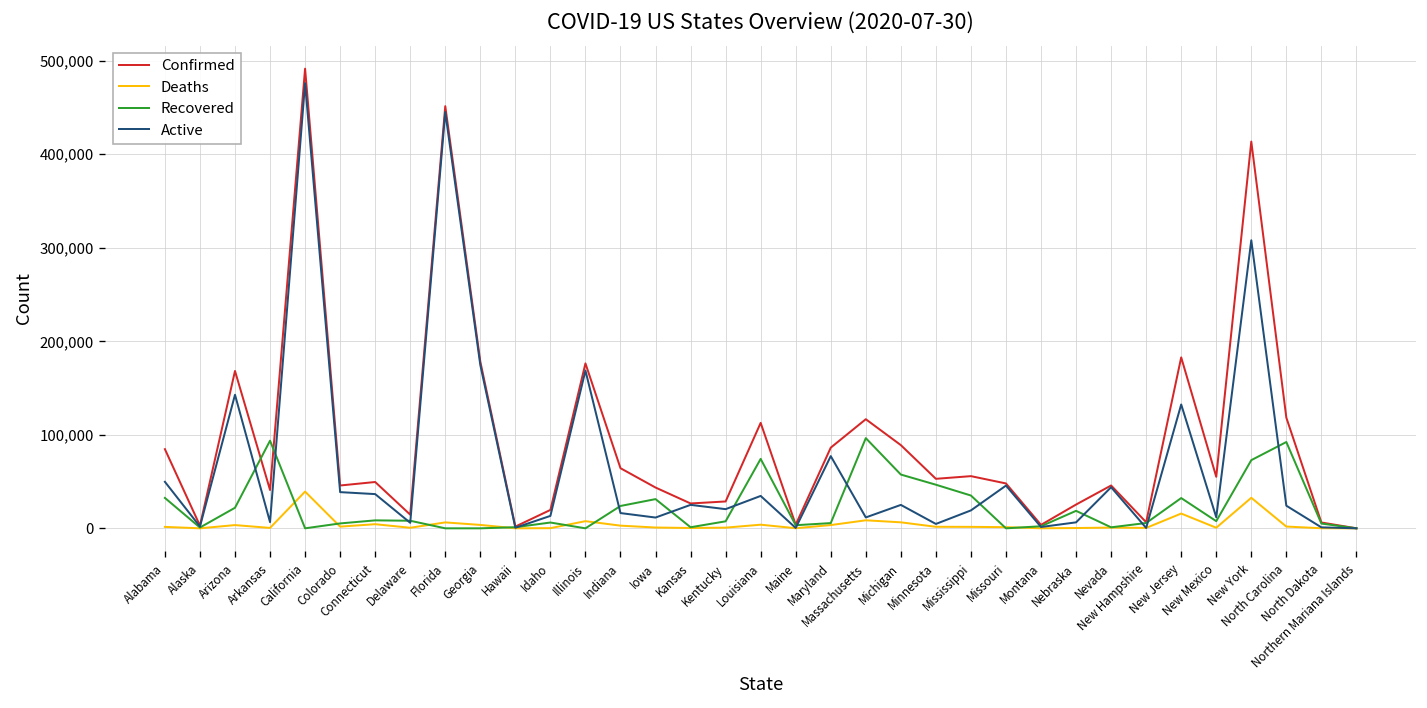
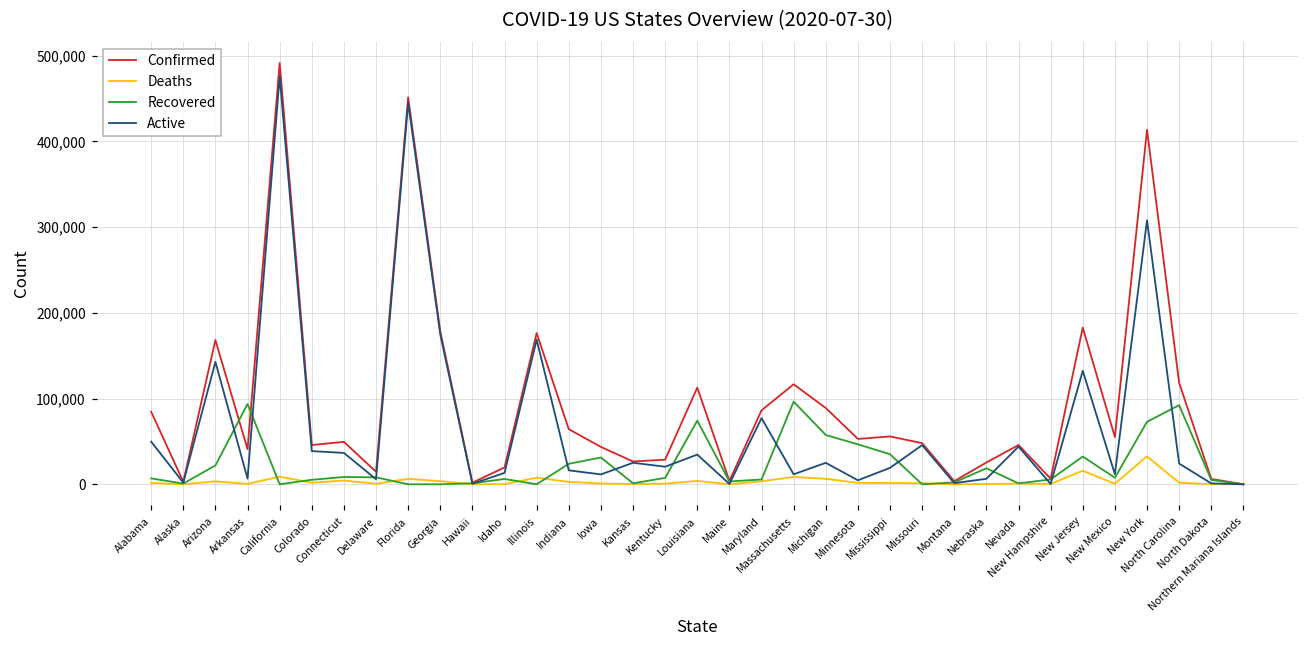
Recovered, Alabama: 30,000 -> 10,000
Deaths, California: 40,000 -> 10,000
